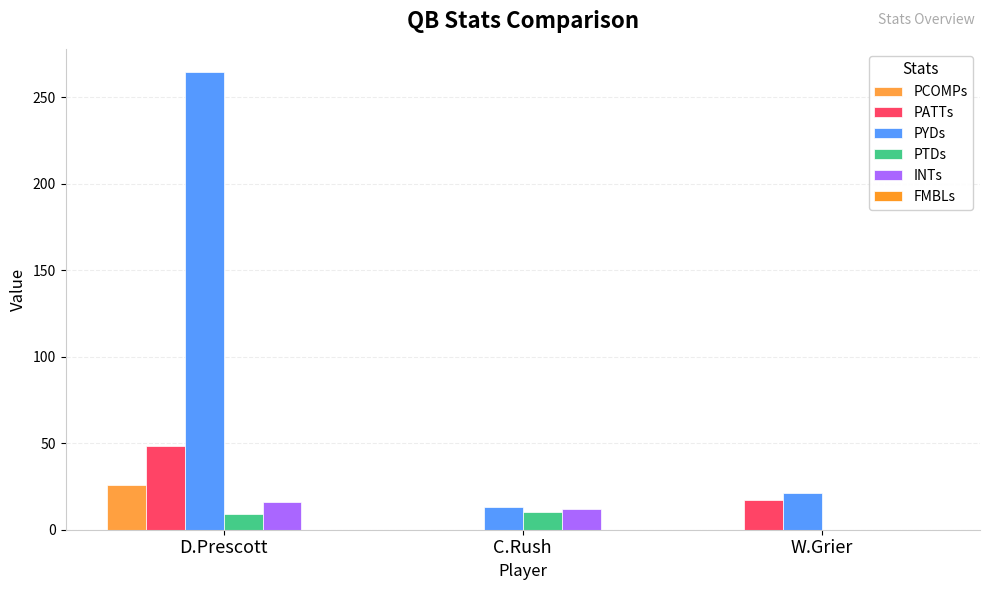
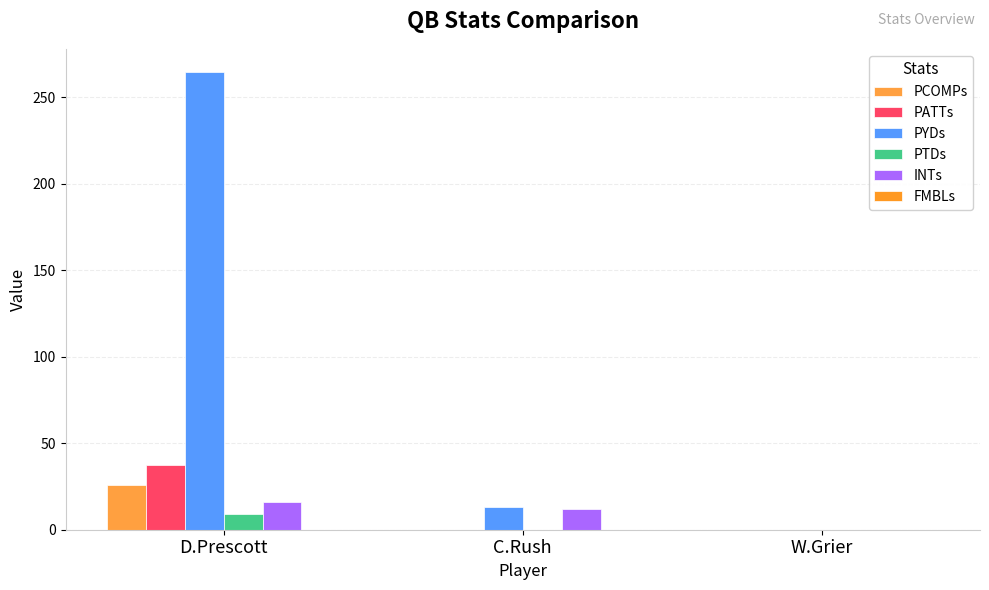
PATTs, D.Prescott: 49 -> 37
PTDs, C.Rush: 10 -> 0
PATTs, W.Grier: 17 -> 0
PYDs, W.Grier: 21 -> 0
